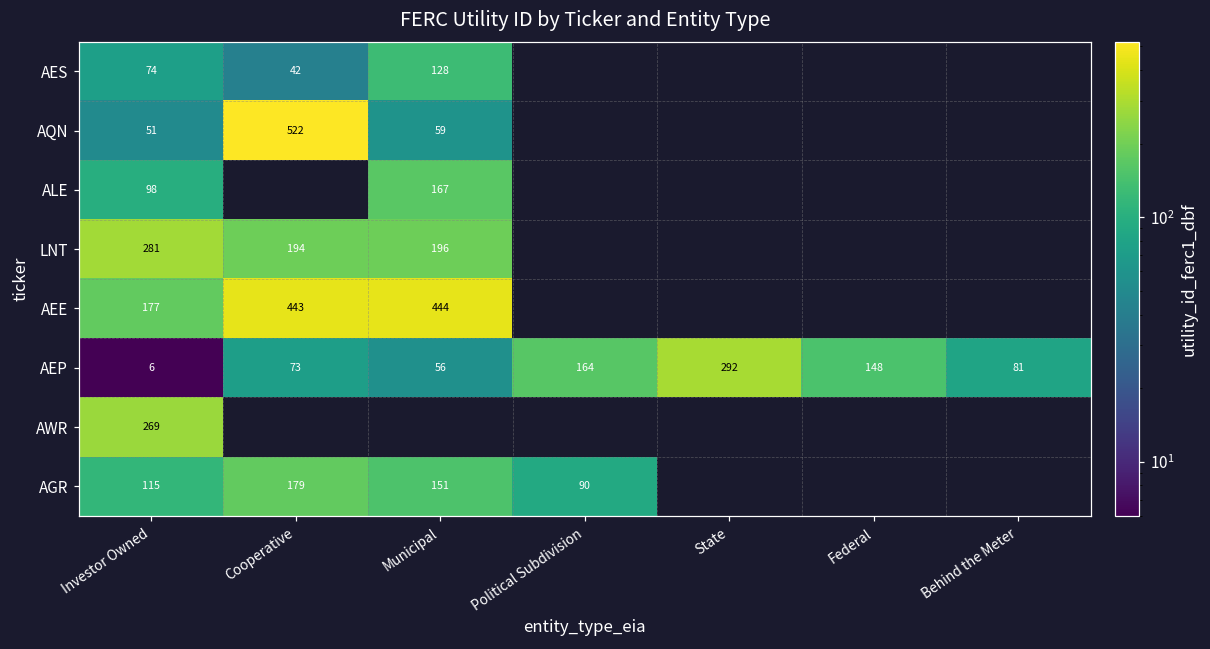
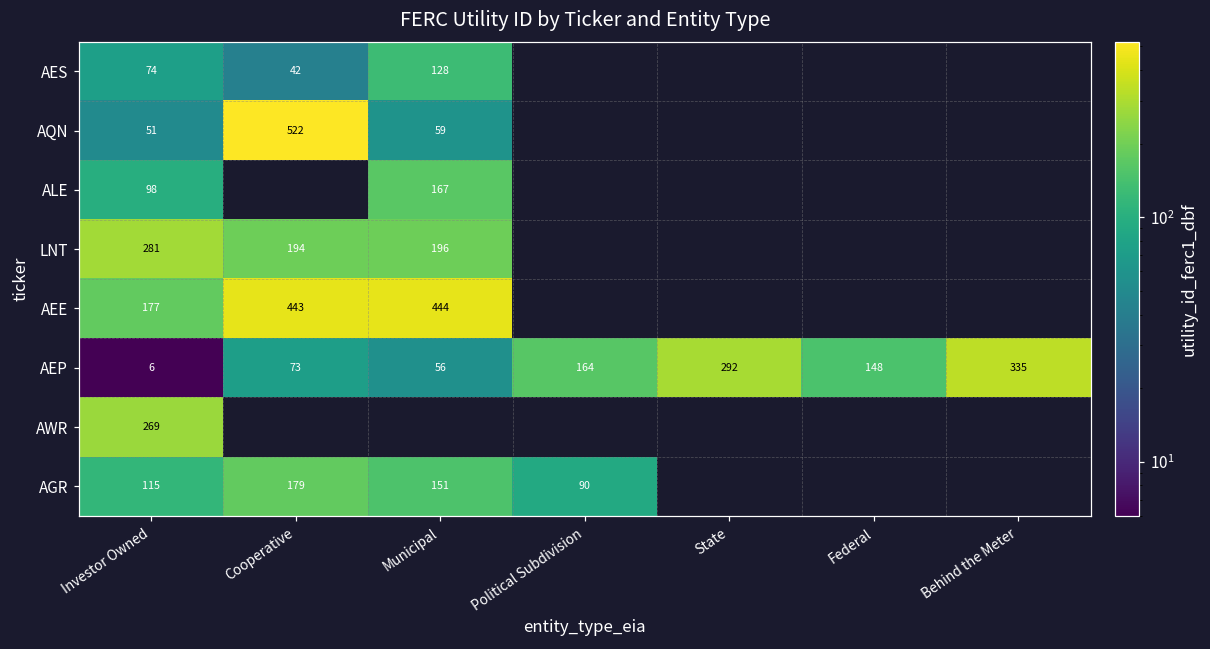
AEP, Behind the Meter: 81 -> 335
